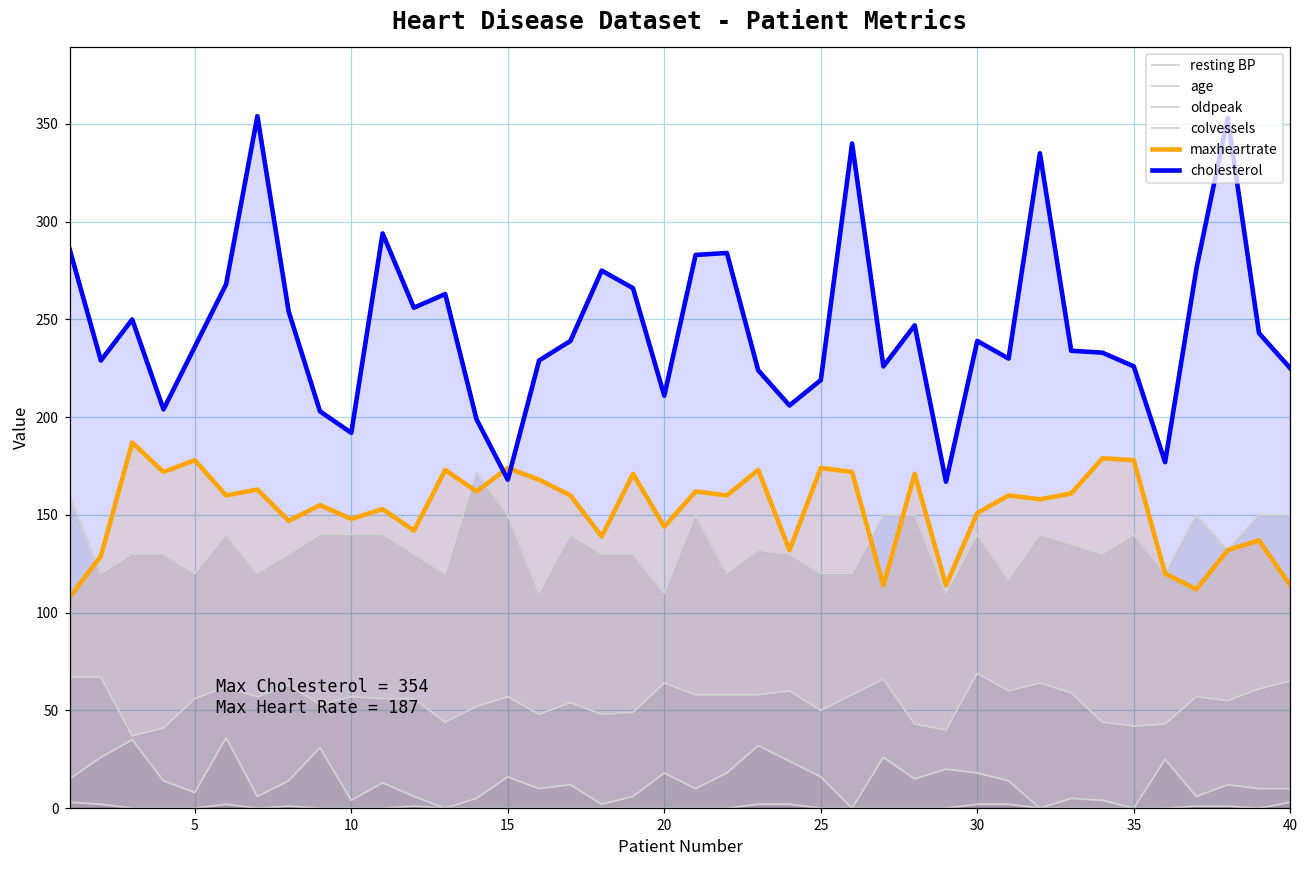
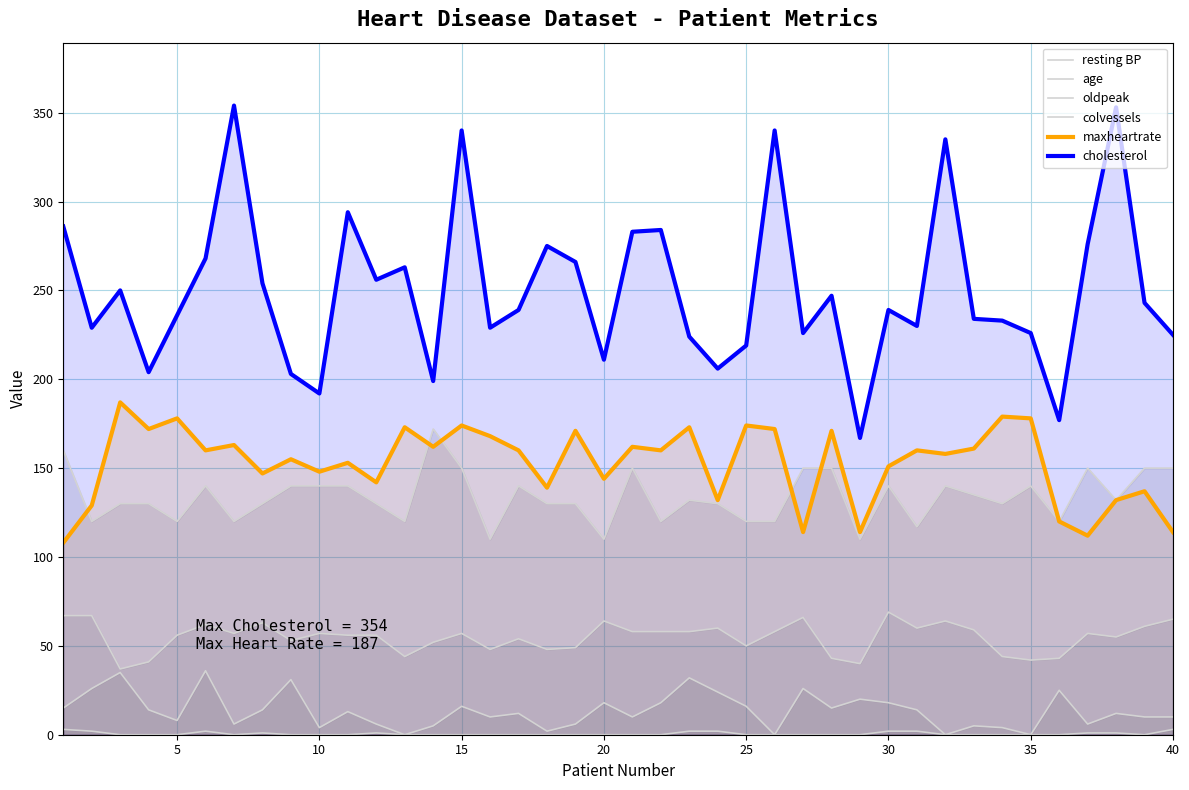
cholesterol, 15: 168 -> 340
